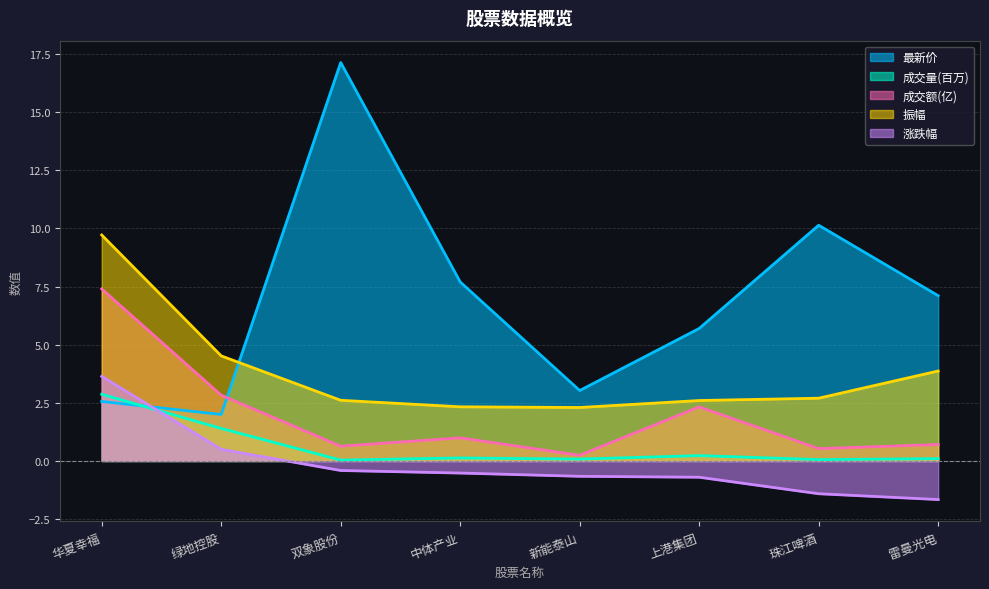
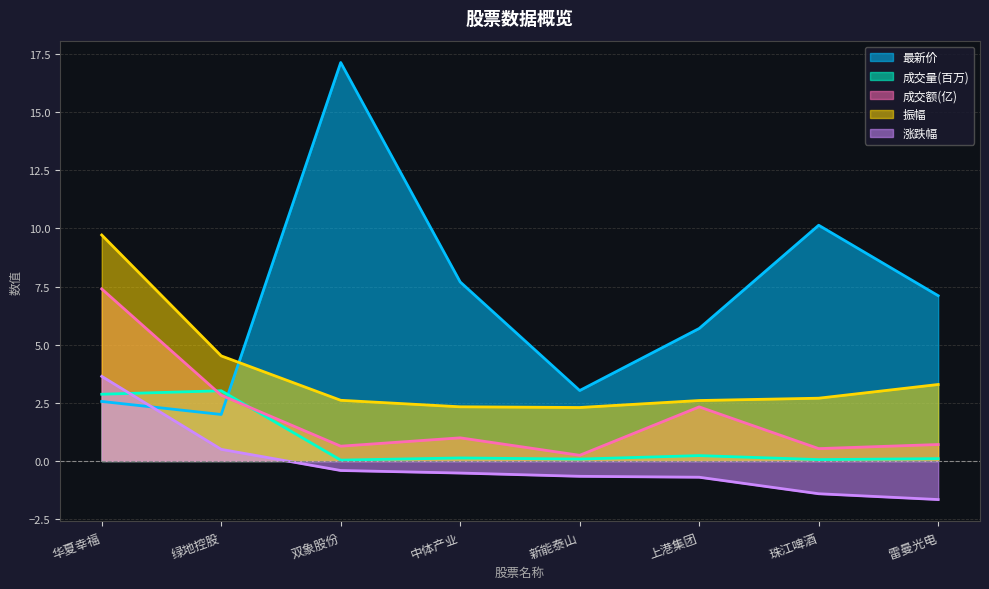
成交量(百万), 绿地控股: 1.4 -> 3.0
振幅, 雷曼光电: 3.9 -> 3.3
